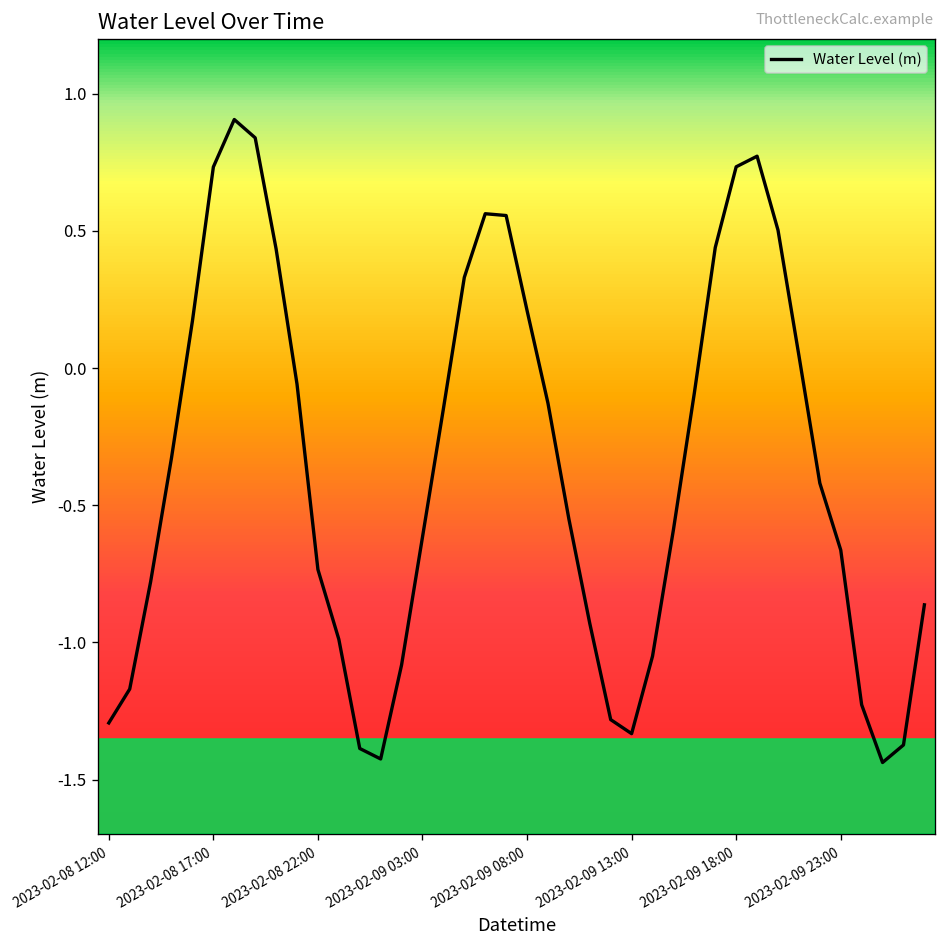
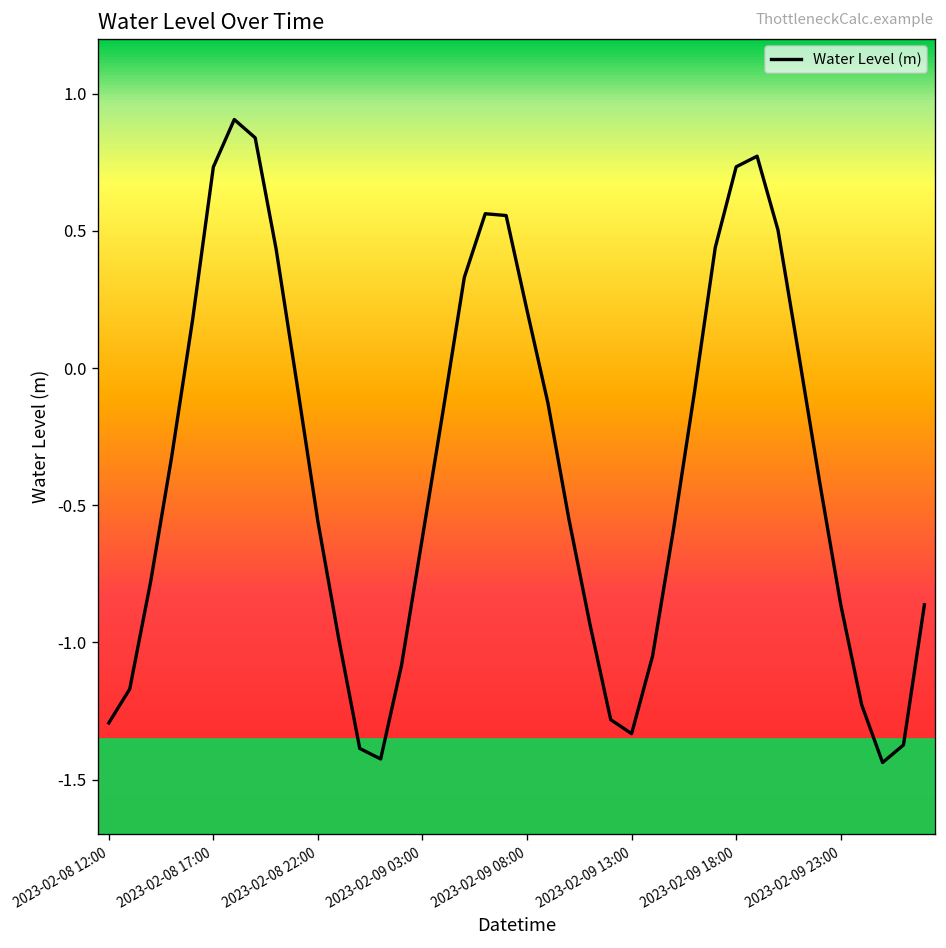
2023-02-08 22:00: -0.73 -> -0.56
2023-02-09 23:00: -0.66 -> -0.86
